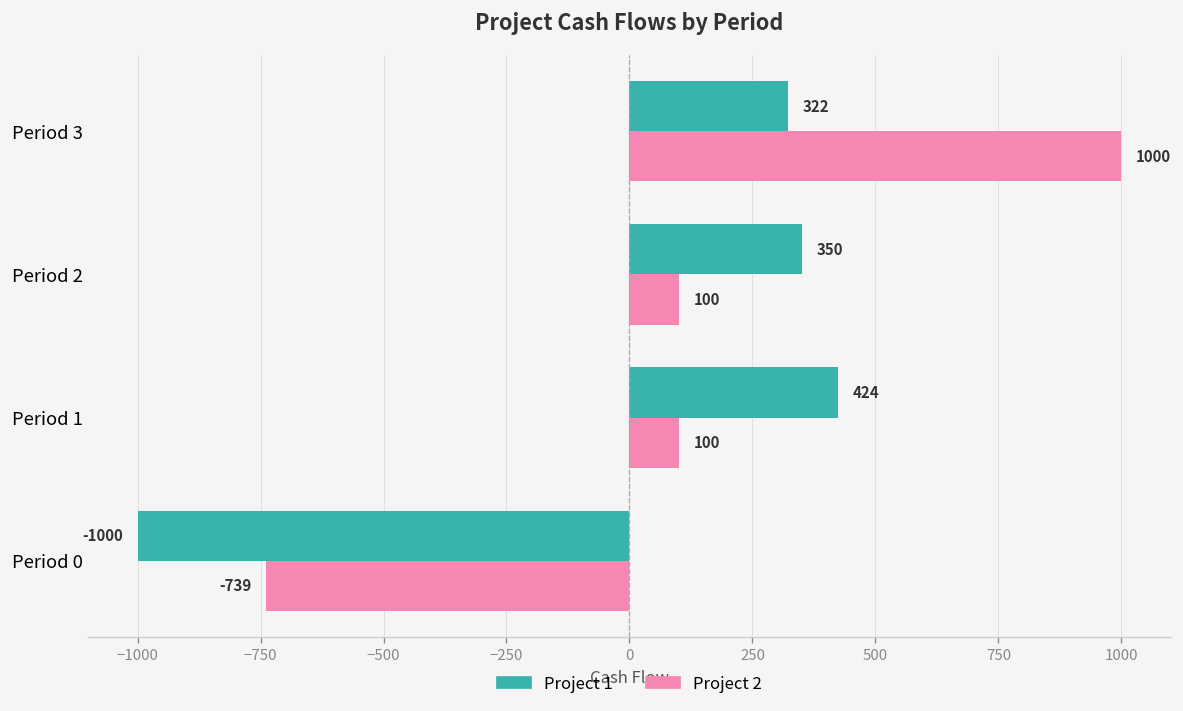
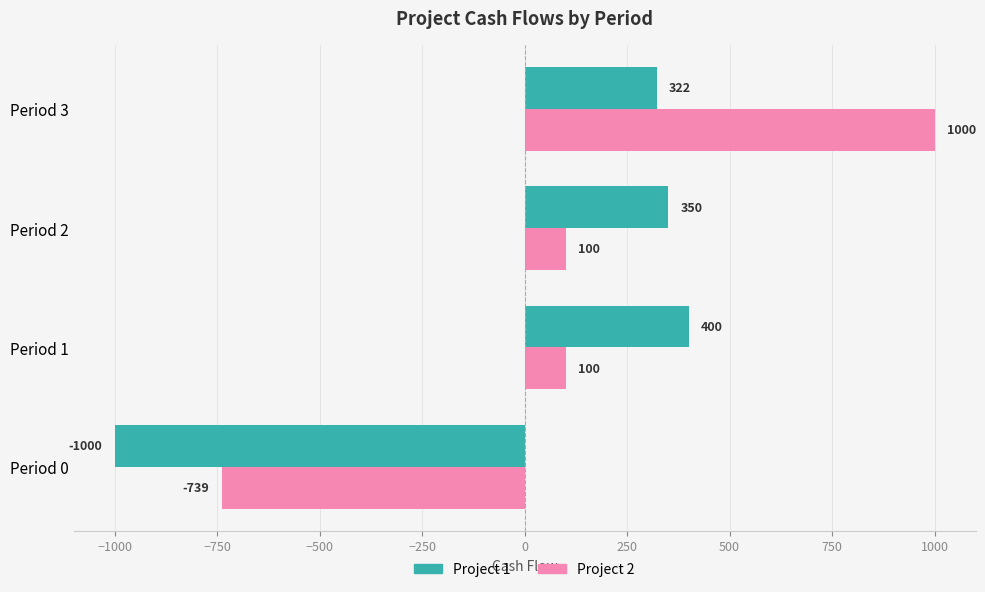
Project 1, Period 1: 424 -> 400
